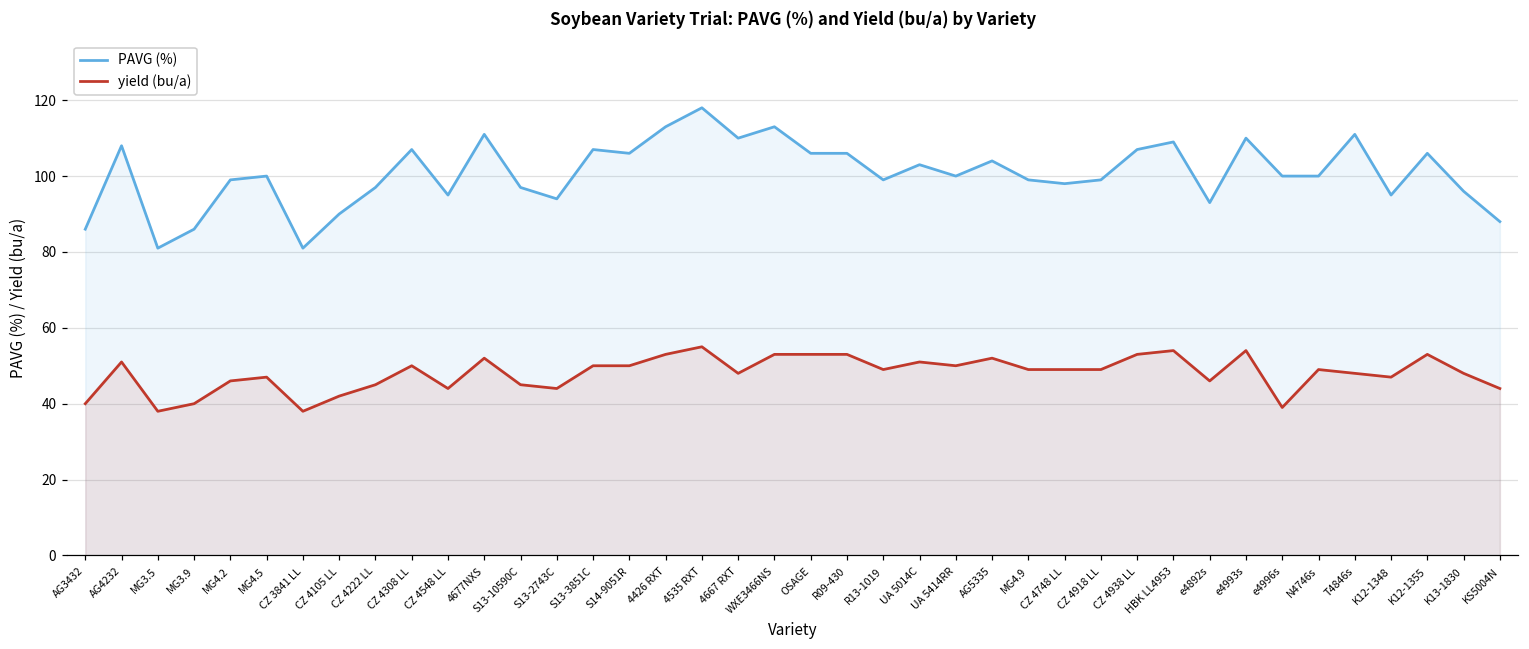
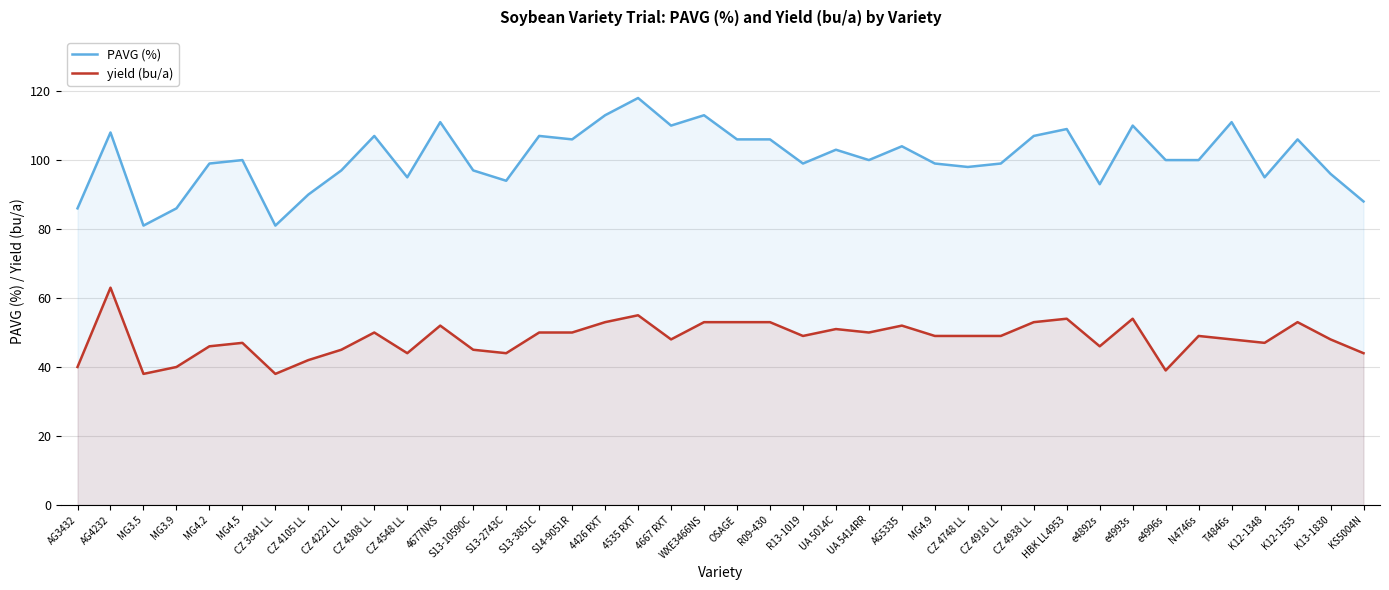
yield (bu/a), AG4232: 51 -> 63
